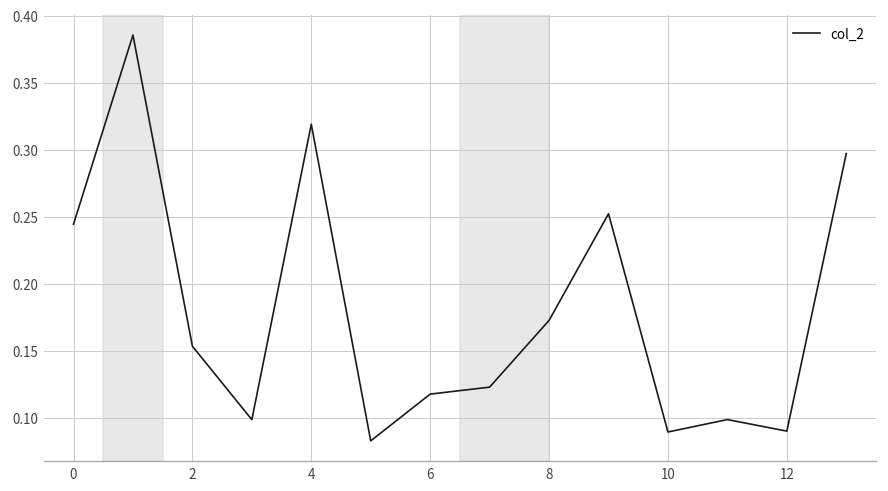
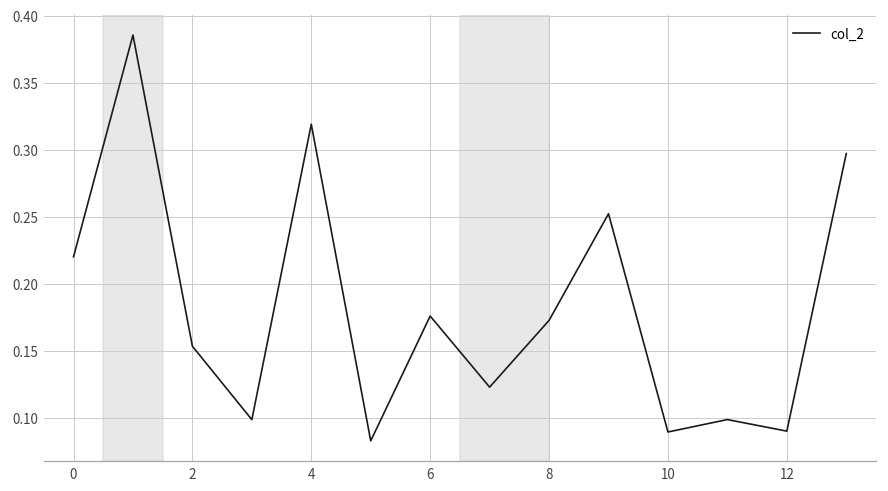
0: 0.245 -> 0.220
6: 0.118 -> 0.176
